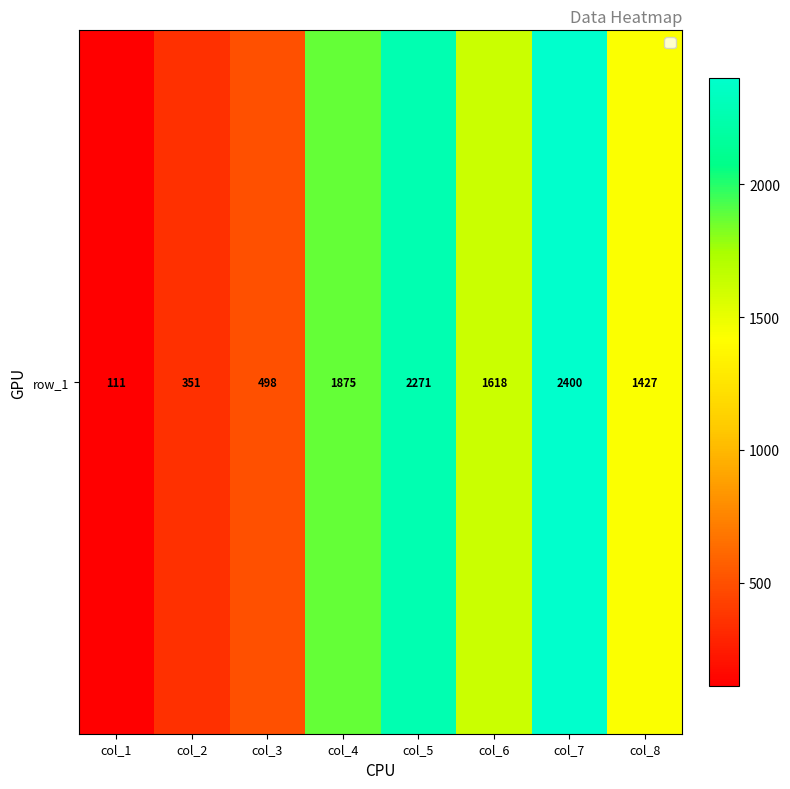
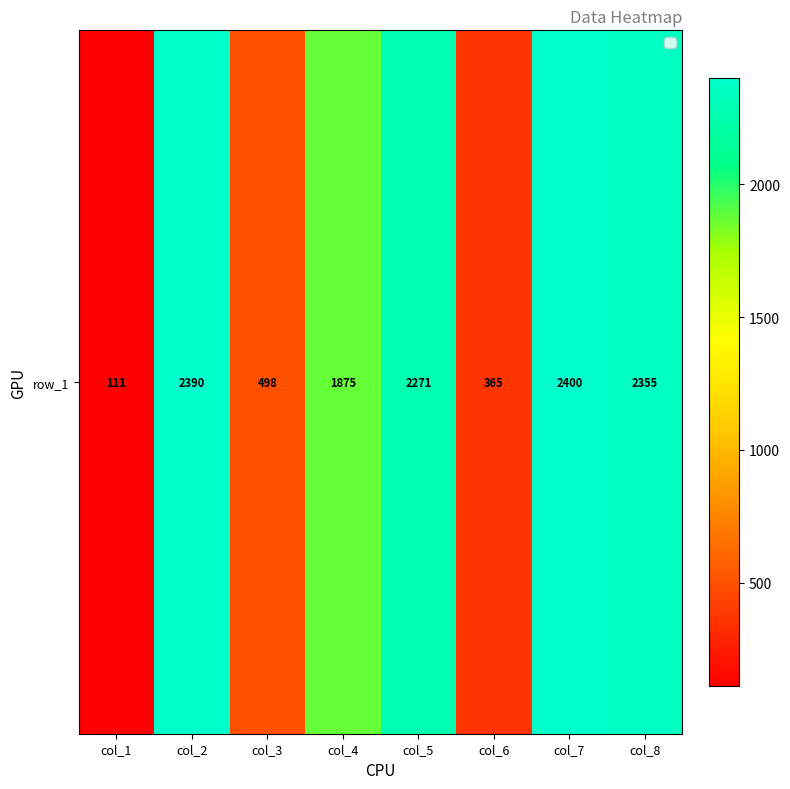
row_1, col_2: 351 -> 2390
row_1, col_6: 1618 -> 365
row_1, col_8: 1427 -> 2355
